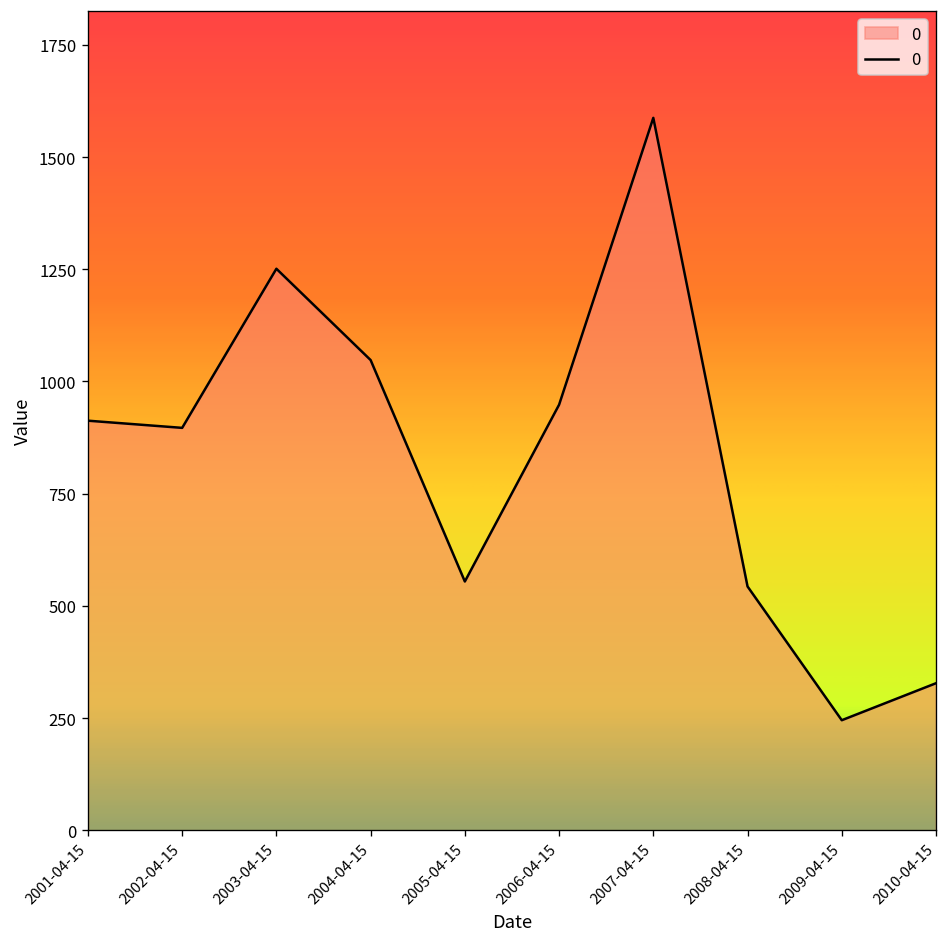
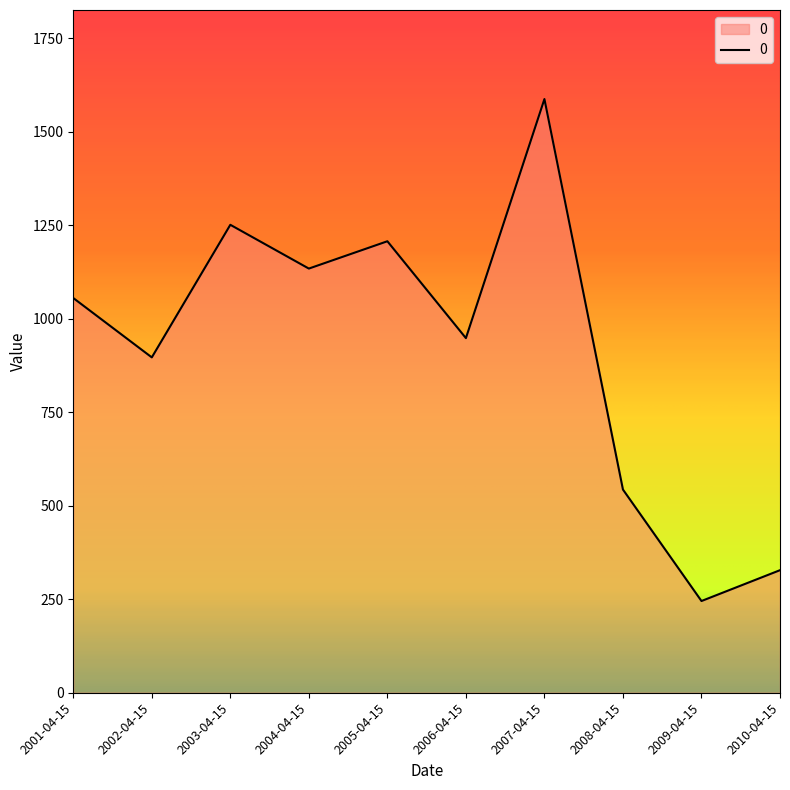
2001-04-15: 910 -> 1060
2004-04-15: 1050 -> 1130
2005-04-15: 550 -> 1210
